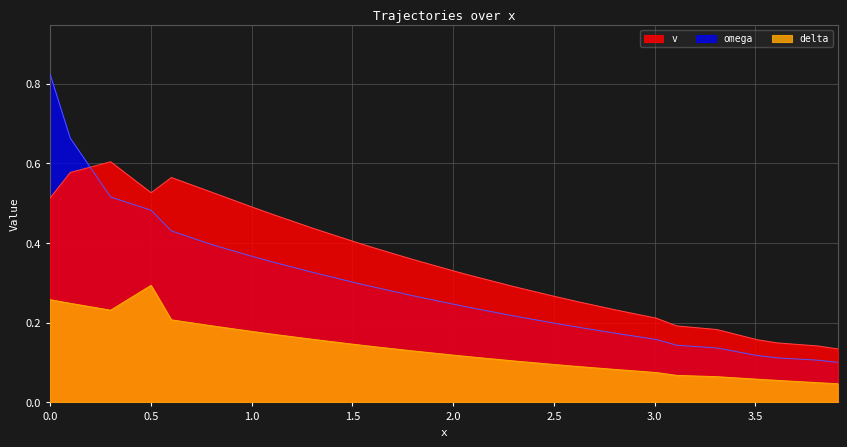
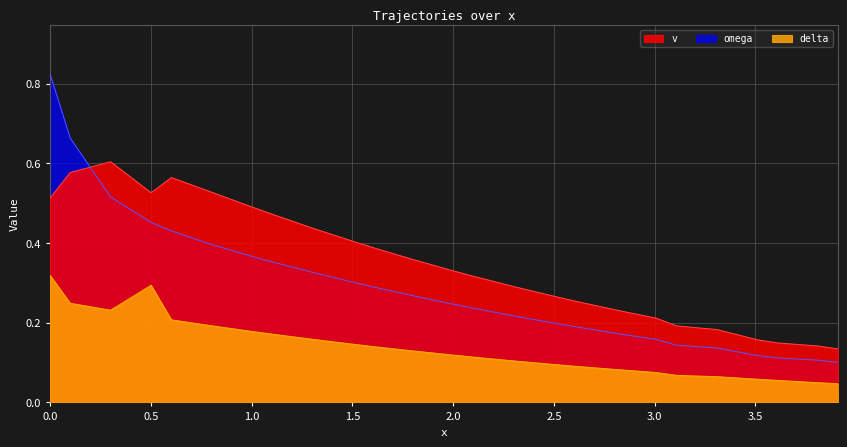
delta, 0.0: 0.26 -> 0.32
omega, 0.5: 0.48 -> 0.45
